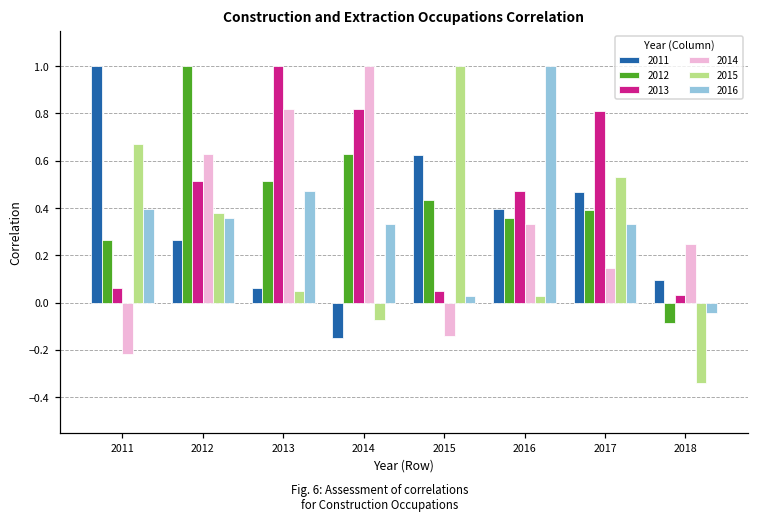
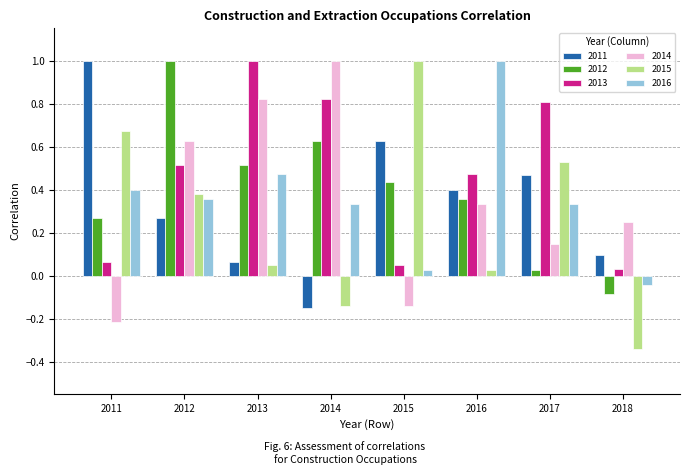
2015, 2014: -0.07 -> -0.14
2012, 2017: 0.39 -> 0.03
